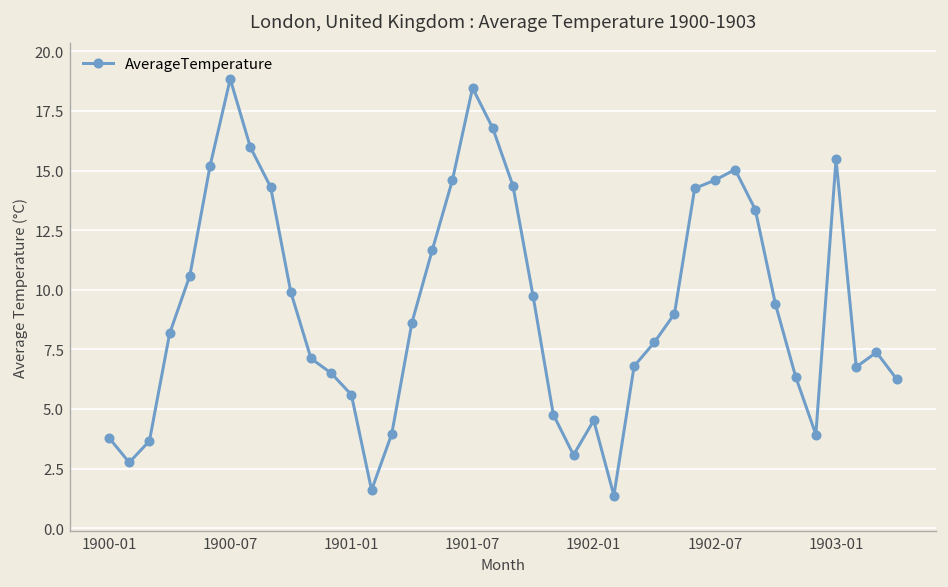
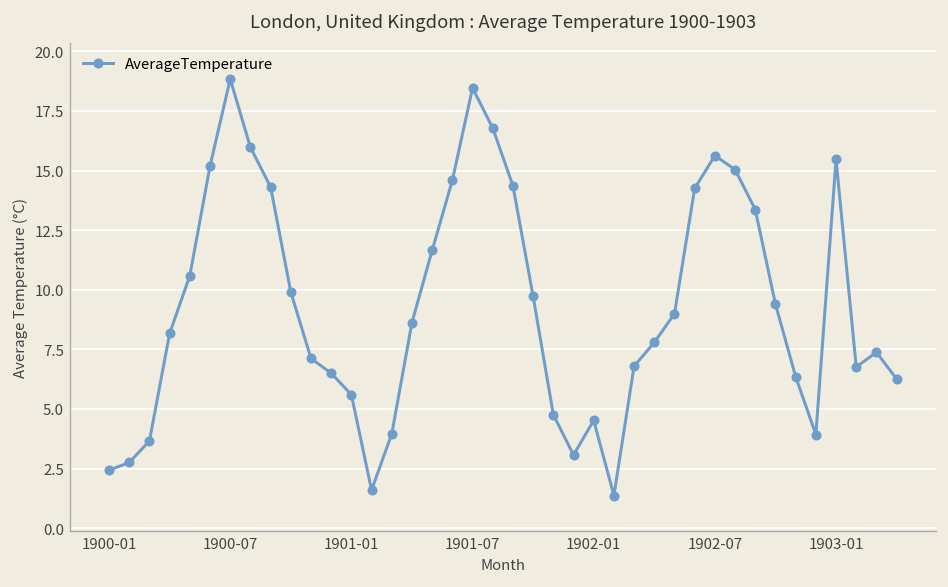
1900-01: 3.8 -> 2.4
1902-07: 14.6 -> 15.6
